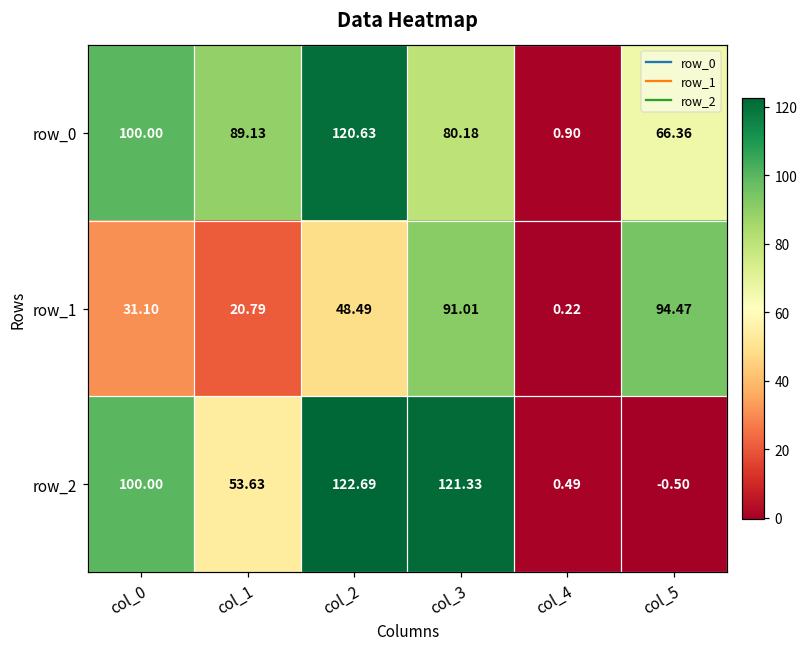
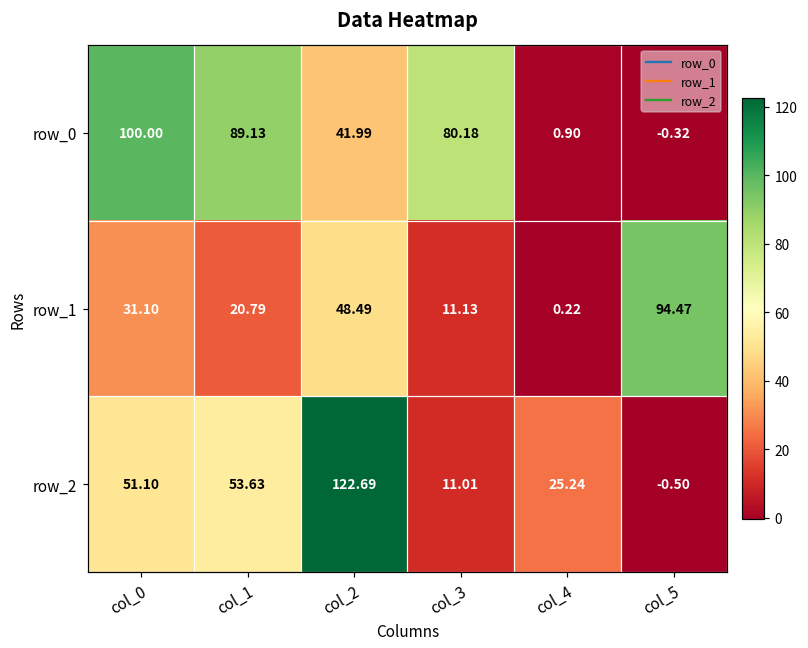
row_0, col_2: 120.63 -> 41.99
row_0, col_5: 66.36 -> -0.32
row_1, col_3: 91.01 -> 11.13
row_2, col_0: 100.00 -> 51.10
row_2, col_3: 121.33 -> 11.01
row_2, col_4: 0.49 -> 25.24
